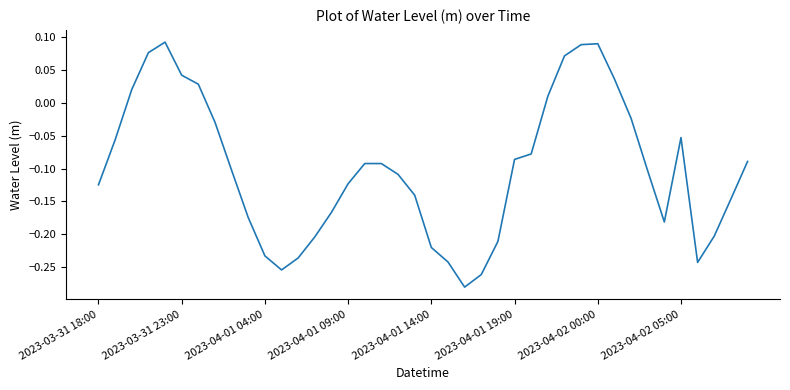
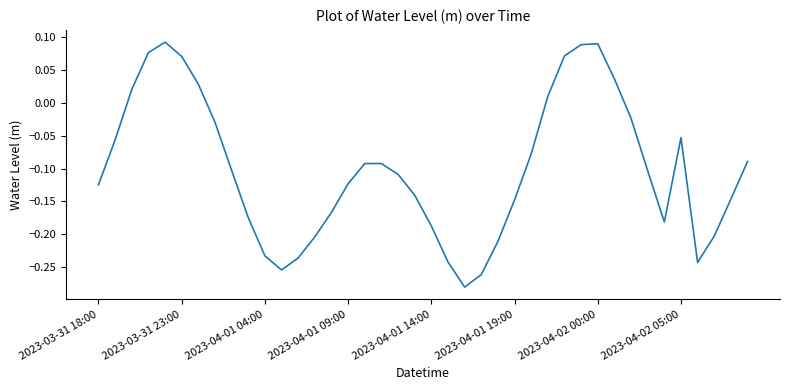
2023-03-31 23:00: 0.04 -> 0.07
2023-04-01 14:00: -0.22 -> -0.19
2023-04-01 19:00: -0.09 -> -0.15
